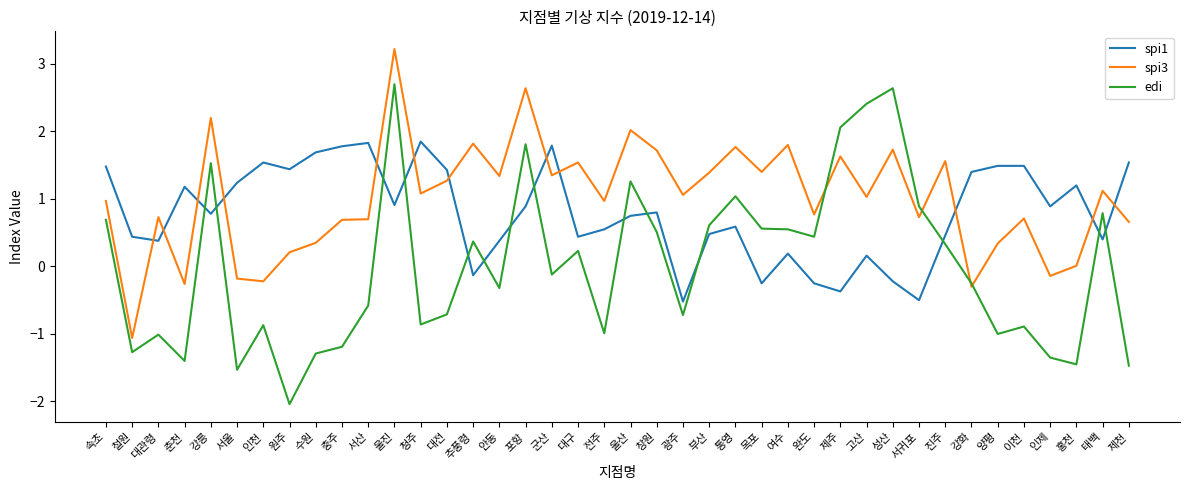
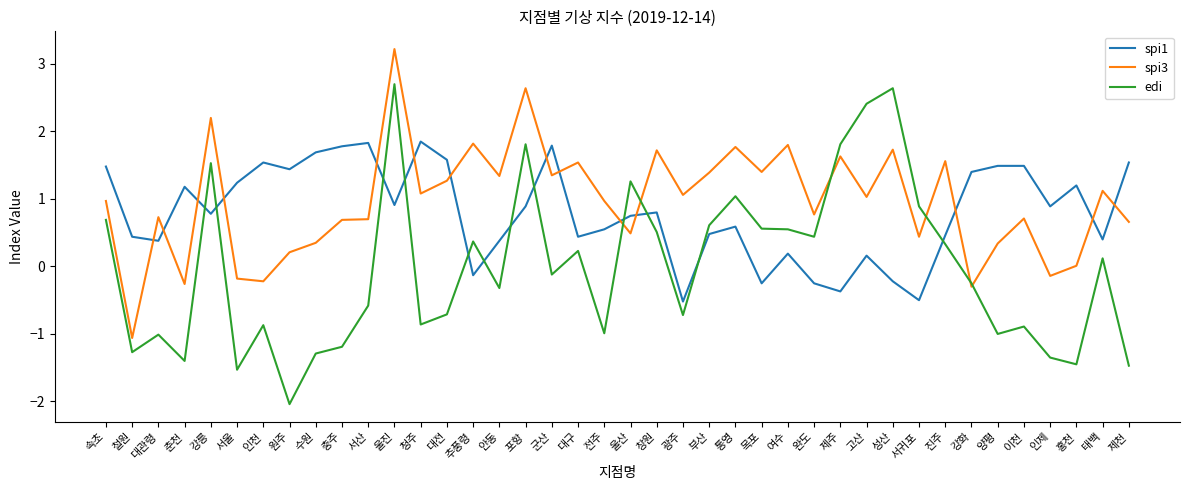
spi1, 대전: 1.4 -> 1.6
spi3, 울산: 2.0 -> 0.5
edi, 제주: 2.1 -> 1.8
spi3, 서귀포: 0.7 -> 0.4
edi, 태백: 0.8 -> 0.1
